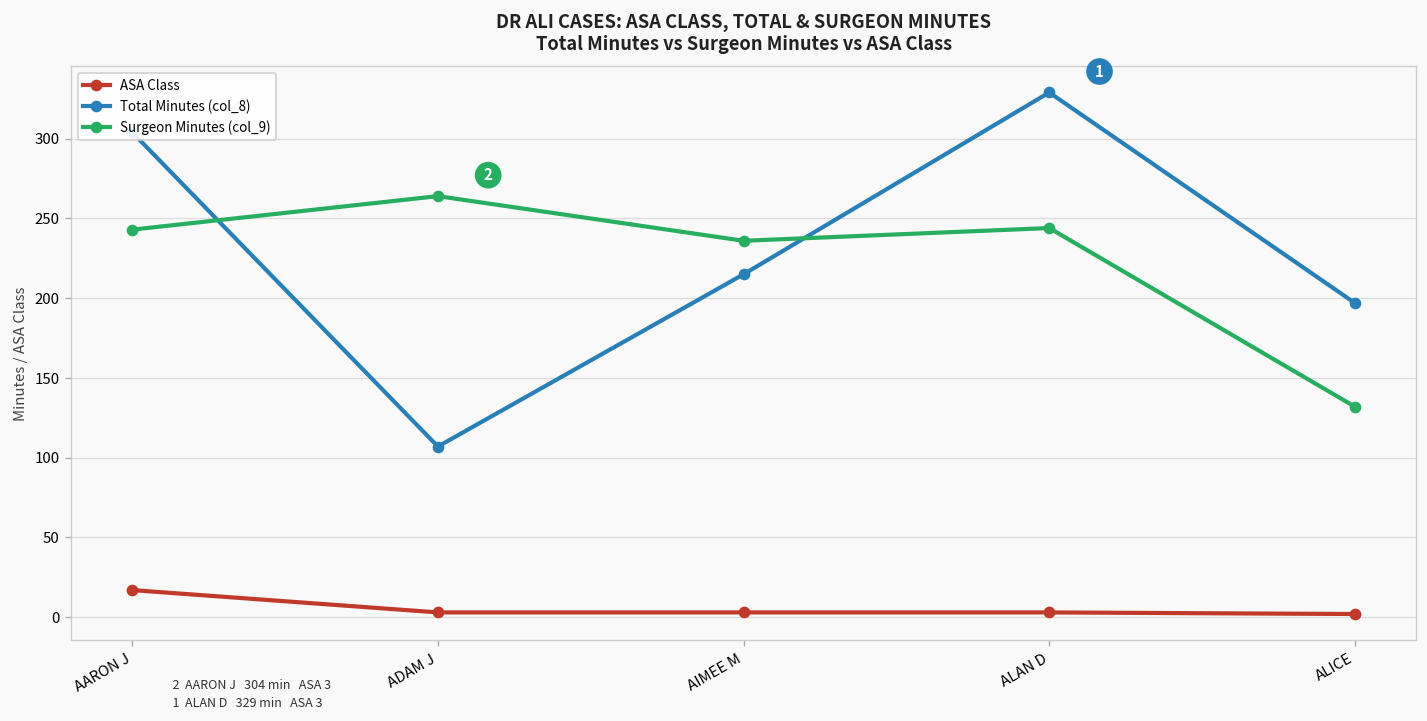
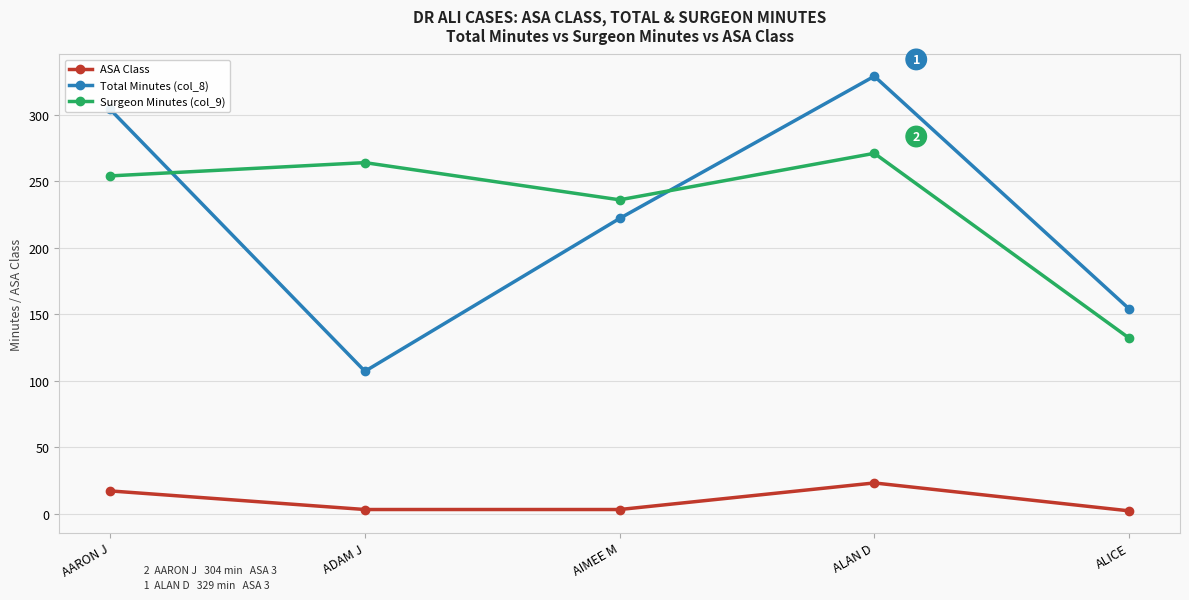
Surgeon Minutes (col_9), AARON J: 243 -> 254
Total Minutes (col_8), AIMEE M: 215 -> 222
ASA Class, ALAN D: 3 -> 23
Surgeon Minutes (col_9), ALAN D: 244 -> 271
Total Minutes (col_8), ALICE: 197 -> 154
